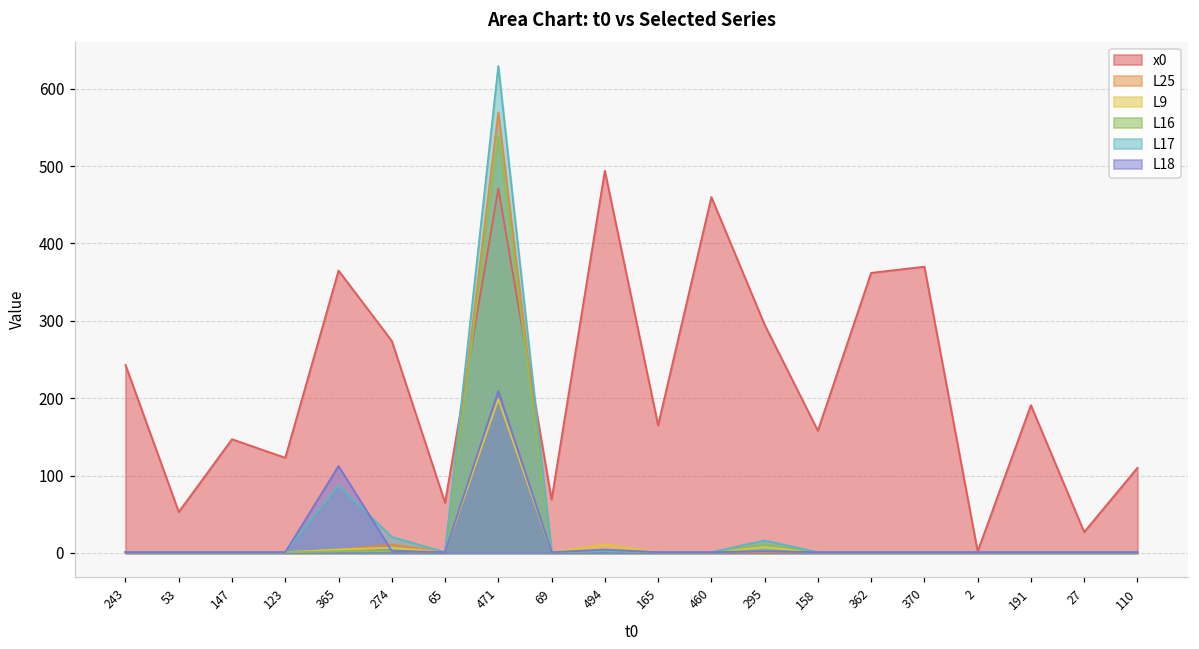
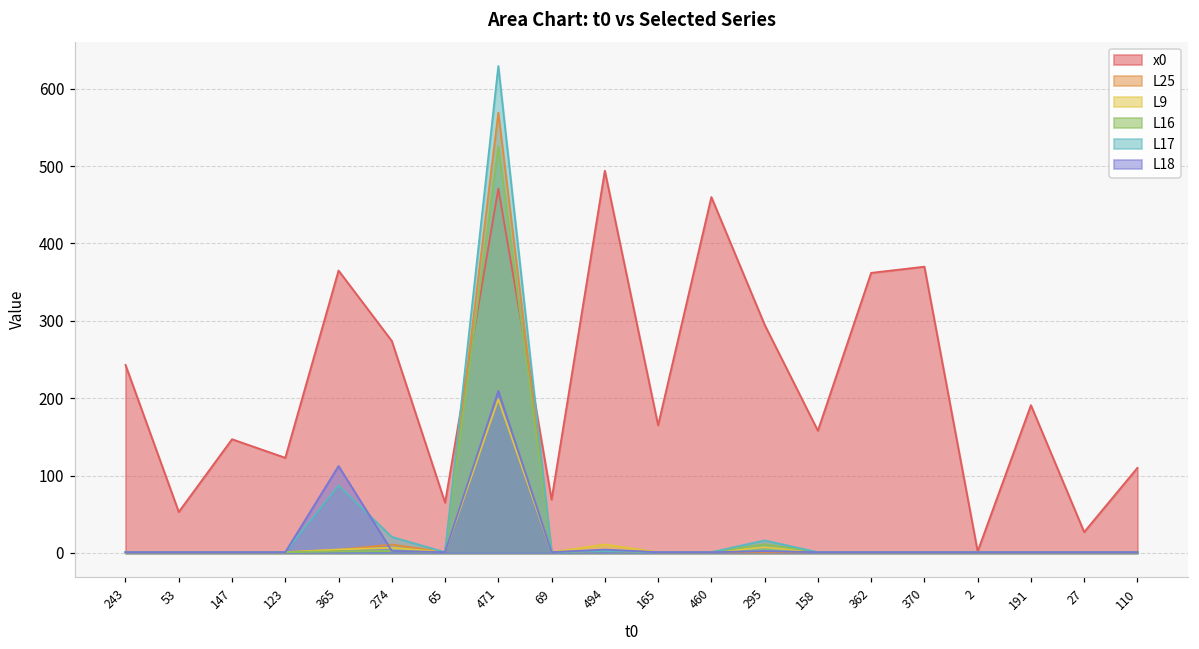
L16, 471: 540 -> 530
